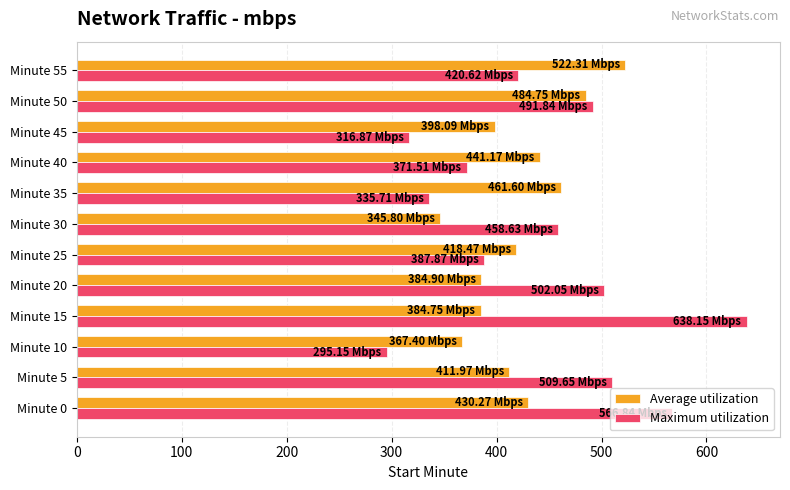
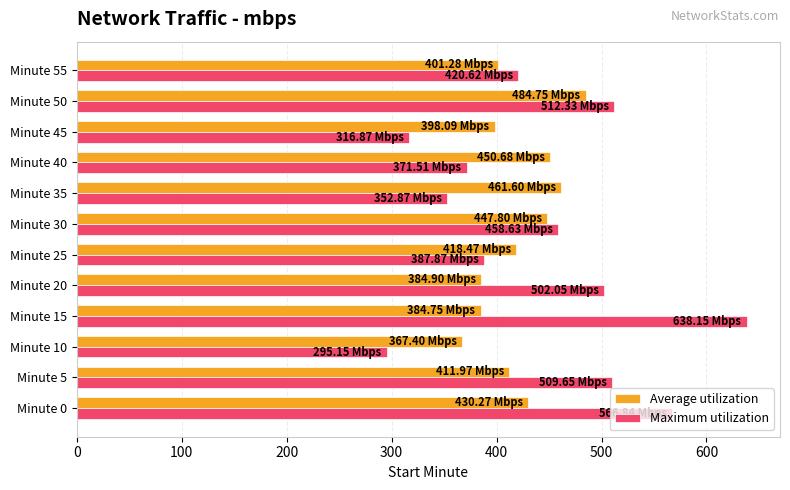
Average utilization, Minute 55: 522.31 -> 401.28
Maximum utilization, Minute 50: 491.84 -> 512.33
Average utilization, Minute 40: 441.17 -> 450.68
Maximum utilization, Minute 35: 335.71 -> 352.87
Average utilization, Minute 30: 345.80 -> 447.80
